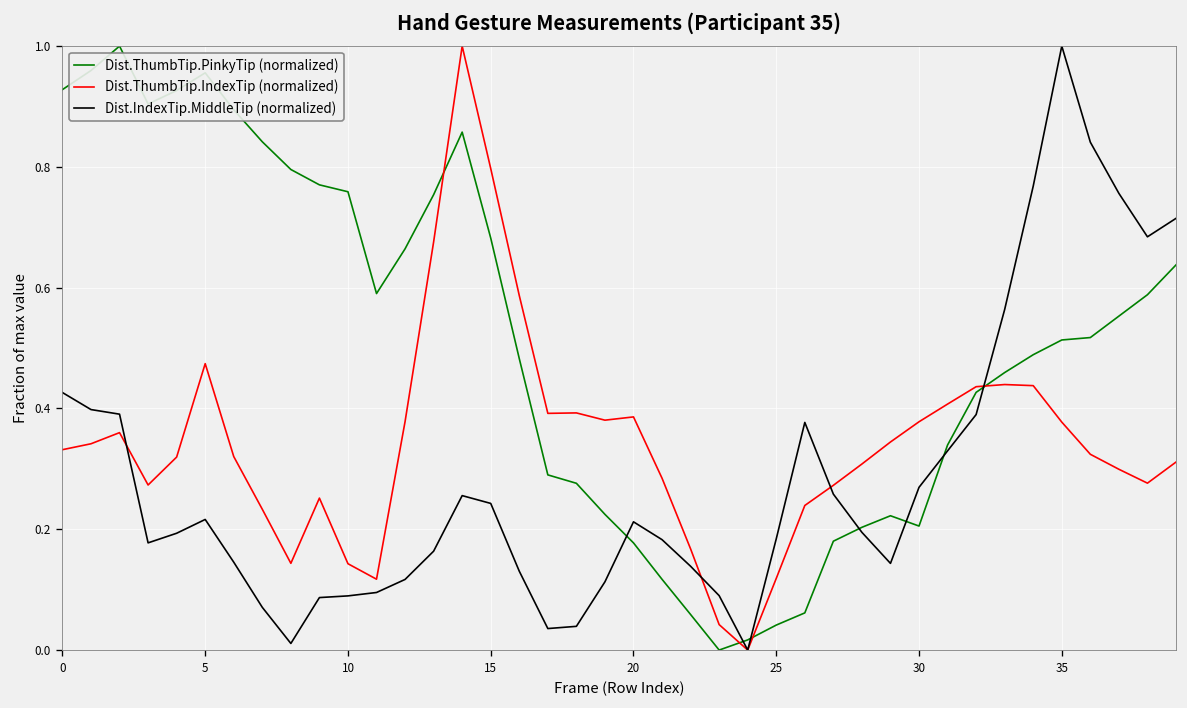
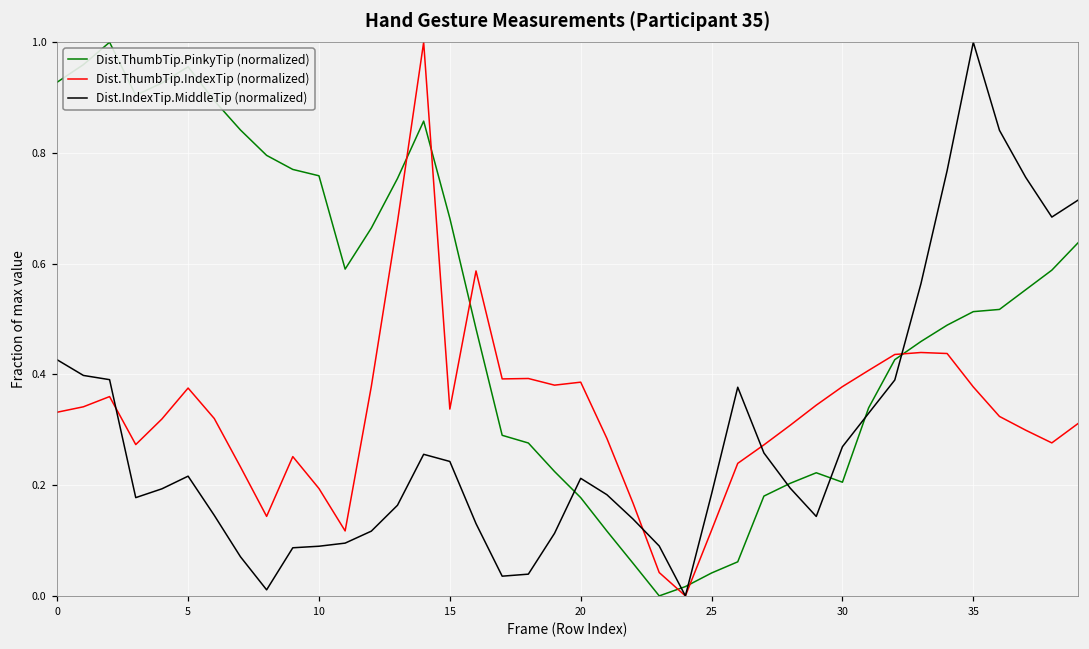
Dist.ThumbTip.IndexTip (normalized), 5: 0.47 -> 0.38
Dist.ThumbTip.IndexTip (normalized), 10: 0.14 -> 0.19
Dist.ThumbTip.IndexTip (normalized), 15: 0.80 -> 0.34
